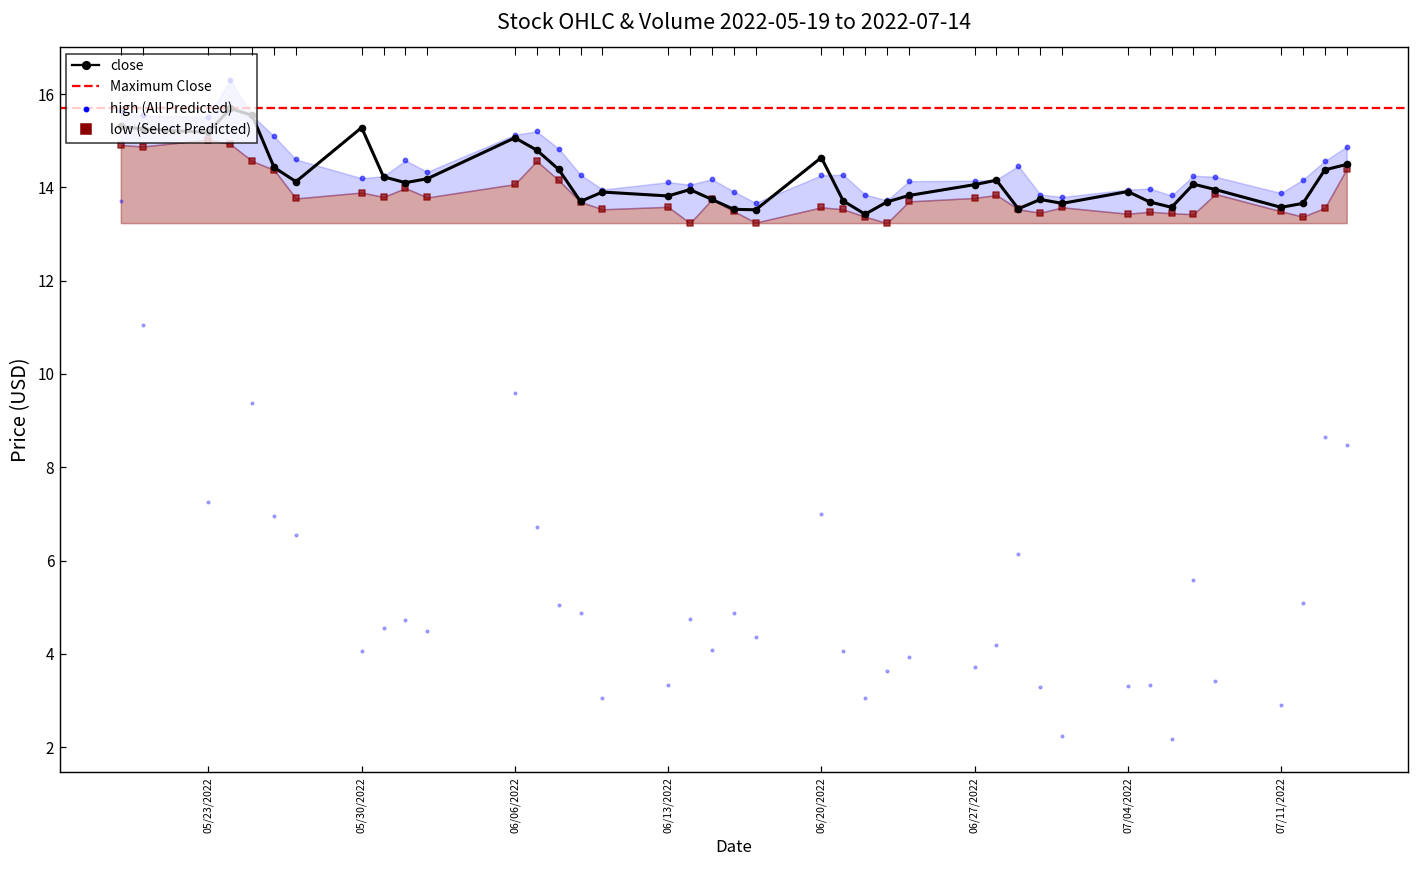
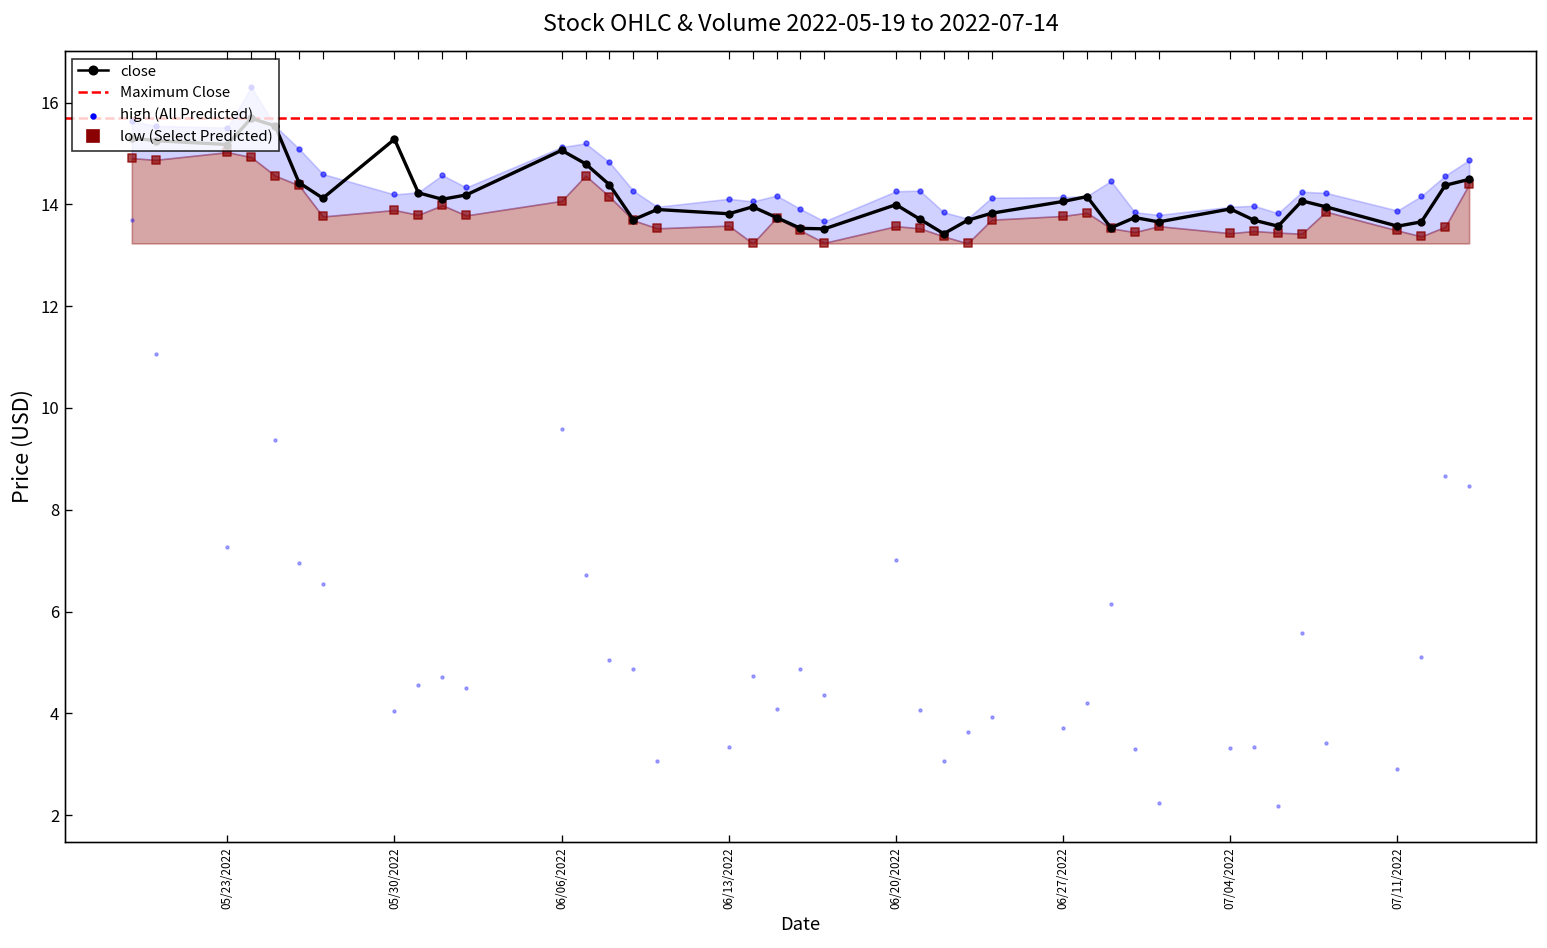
close, 06/20/2022: 14.6 -> 14.0
